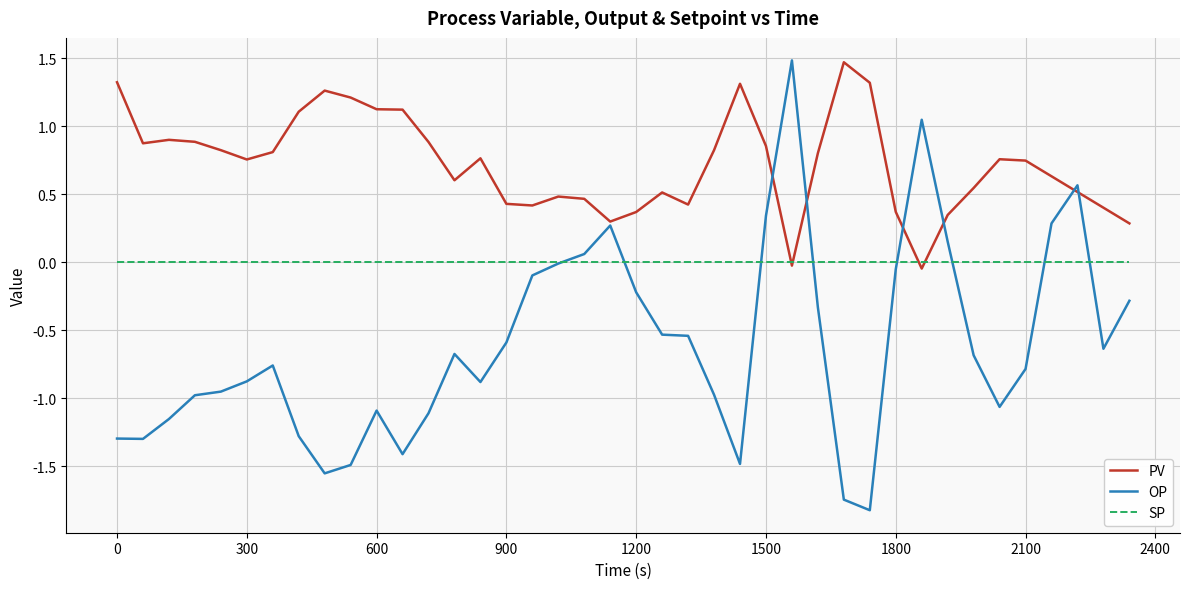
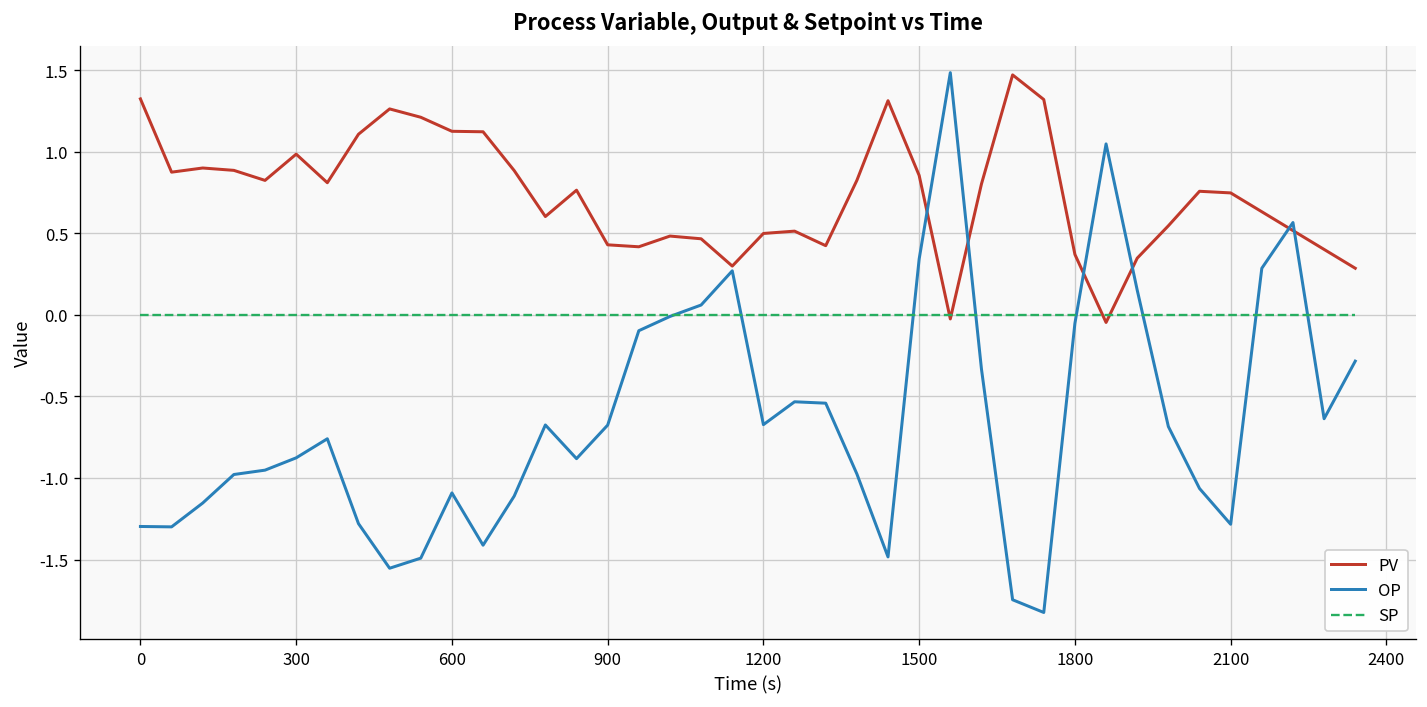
PV, 300: 0.76 -> 0.98
OP, 900: -0.59 -> -0.68
PV, 1200: 0.37 -> 0.50
OP, 1200: -0.22 -> -0.67
OP, 2100: -0.79 -> -1.28
